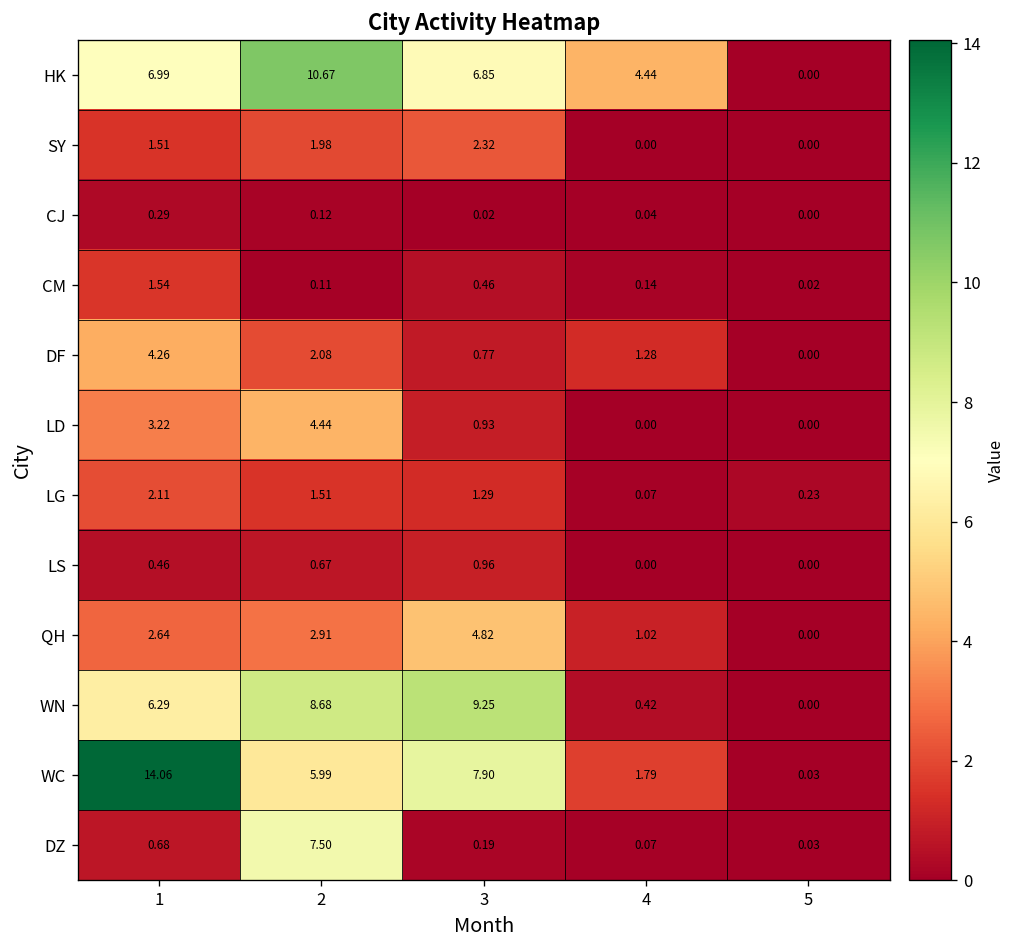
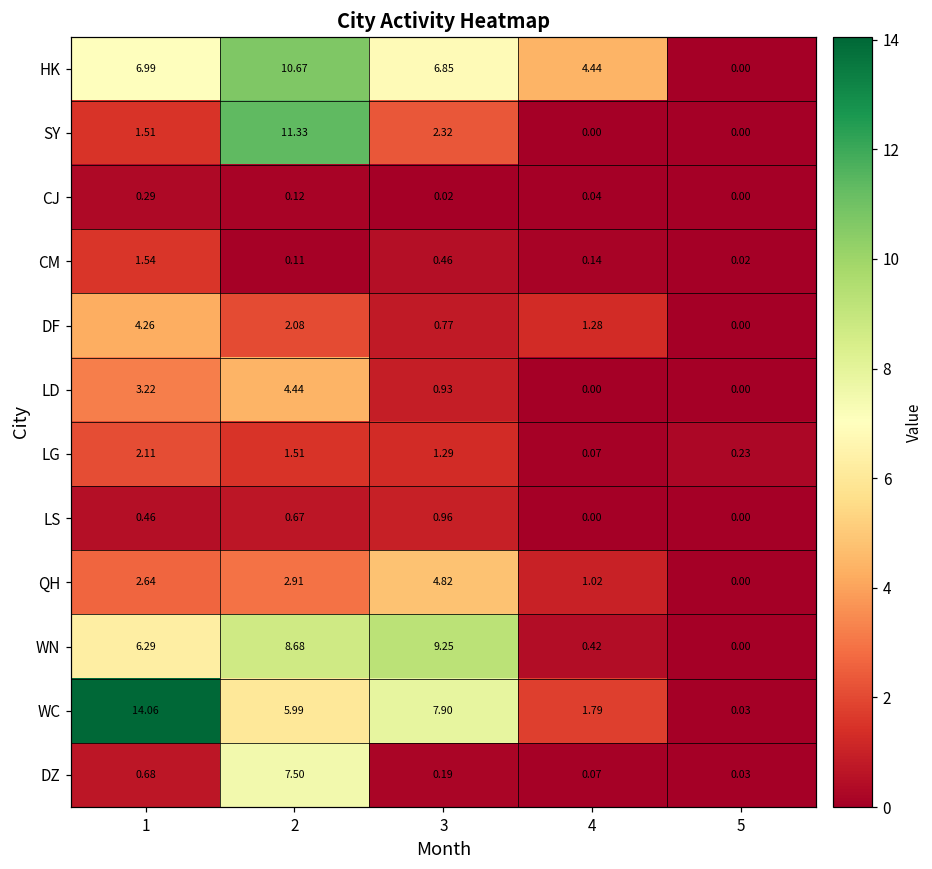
SY, 2: 1.98 -> 11.33
